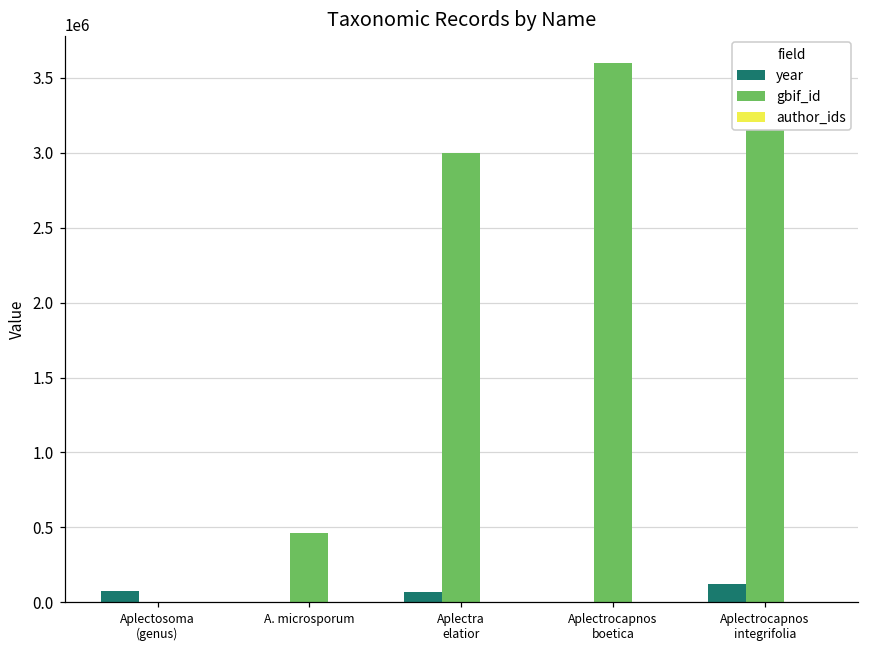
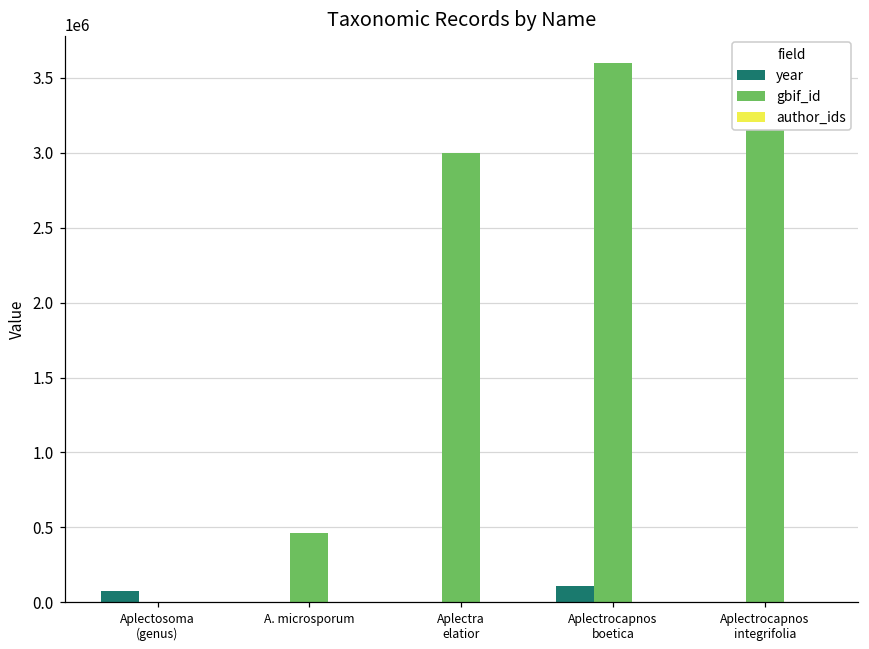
year, Aplectra elatior: 70000 -> 0
year, Aplectrocapnos boetica: 0 -> 110000
year, Aplectrocapnos integrifolia: 120000 -> 0
